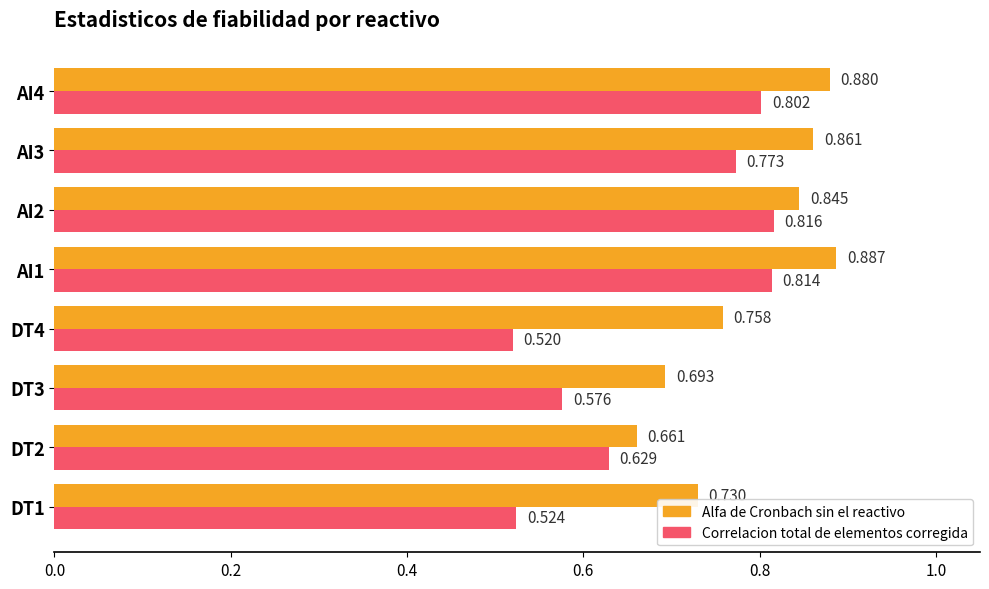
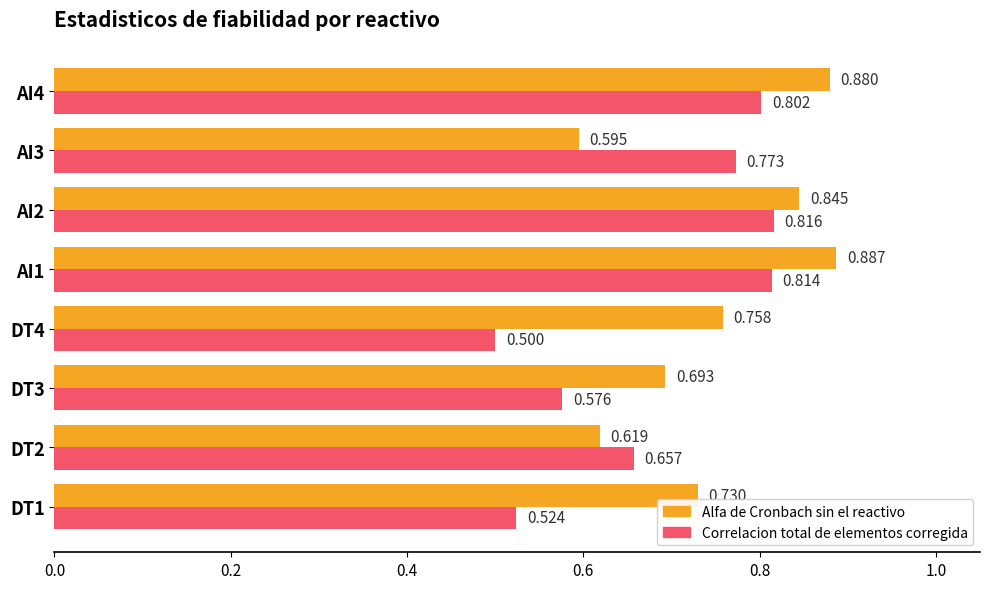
Alfa de Cronbach sin el reactivo, AI3: 0.861 -> 0.595
Correlacion total de elementos corregida, DT4: 0.520 -> 0.500
Alfa de Cronbach sin el reactivo, DT2: 0.661 -> 0.619
Correlacion total de elementos corregida, DT2: 0.629 -> 0.657
